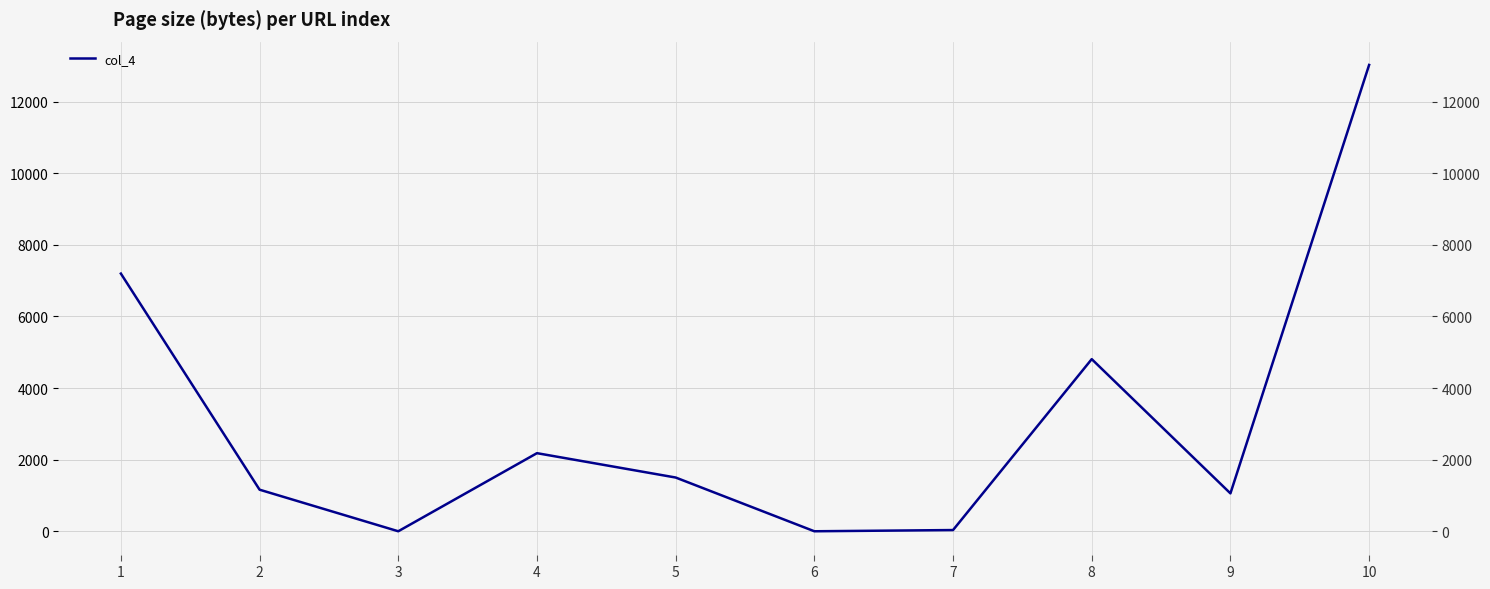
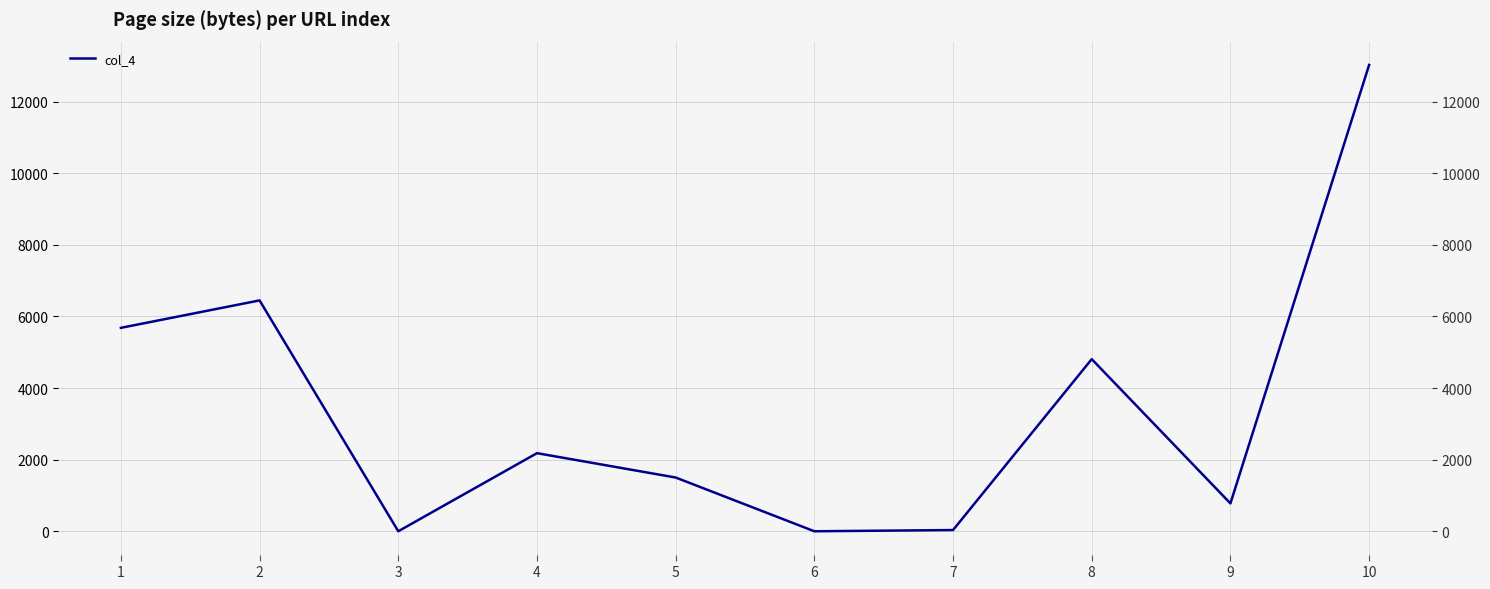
1: 7200 -> 5700
2: 1200 -> 6400
9: 1100 -> 800
